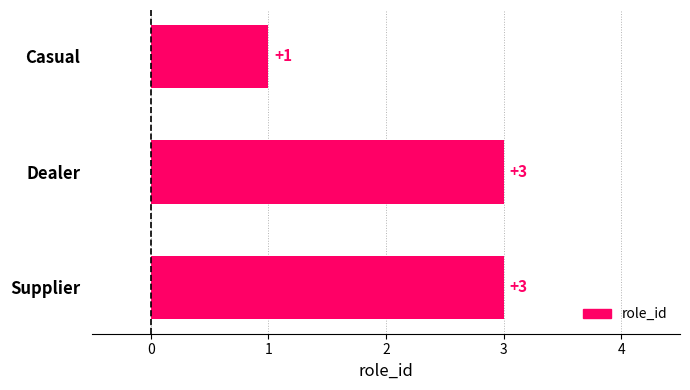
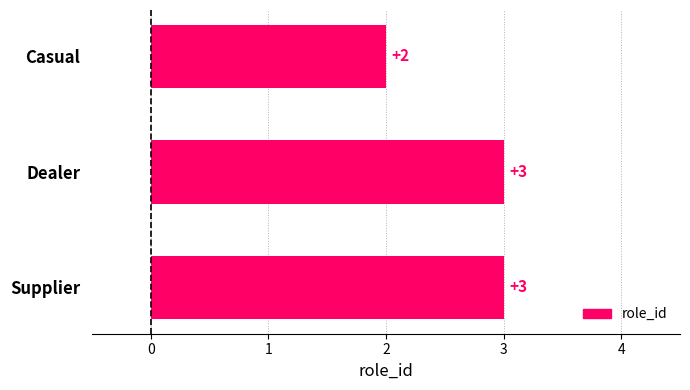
Casual: +1 -> +2
